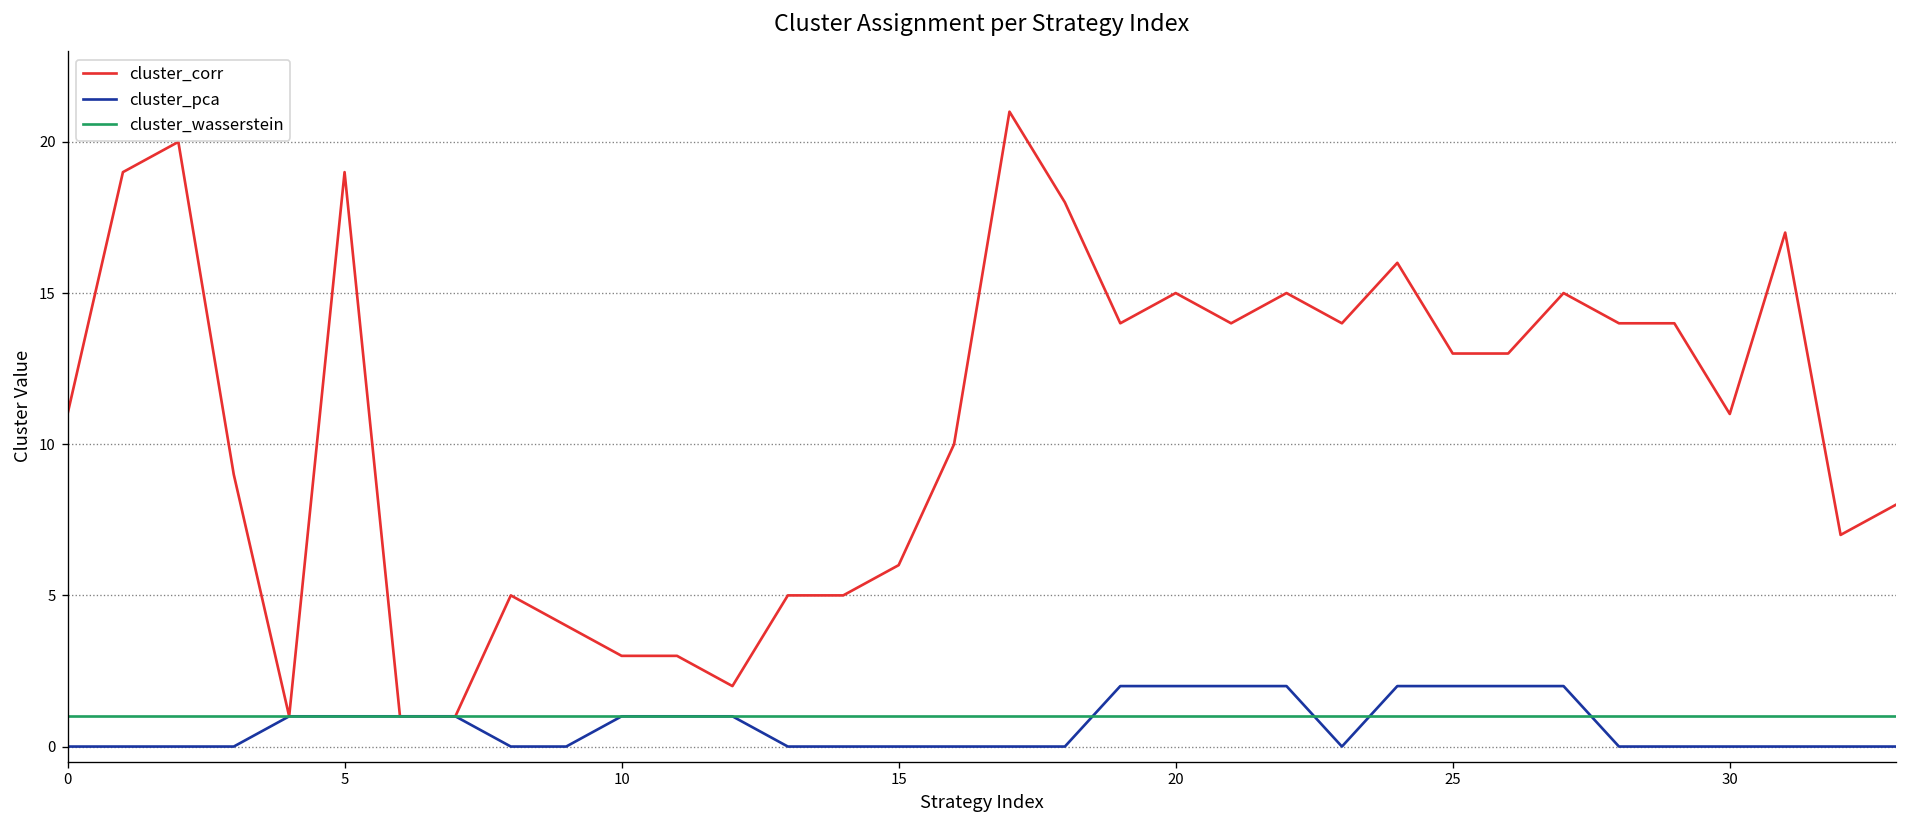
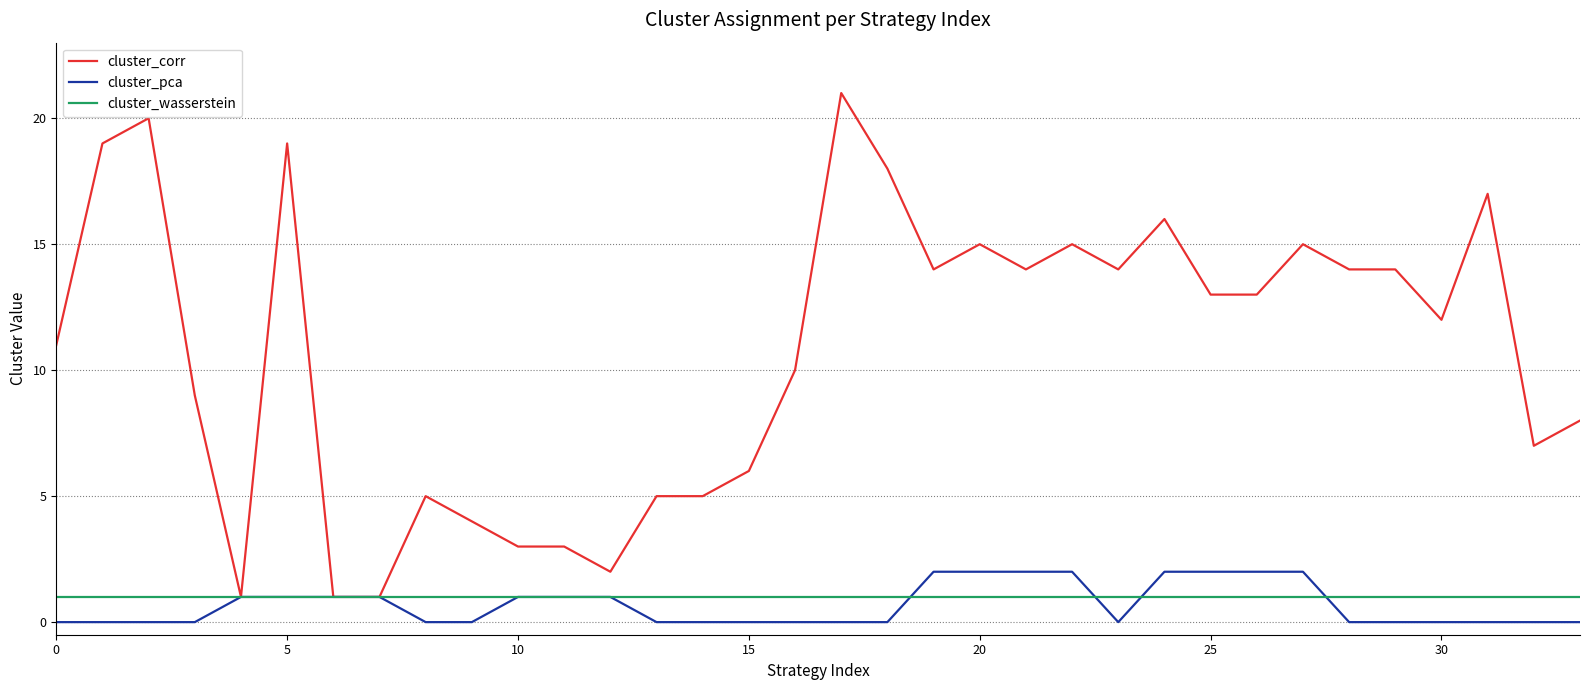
cluster_corr, 30: 11 -> 12
